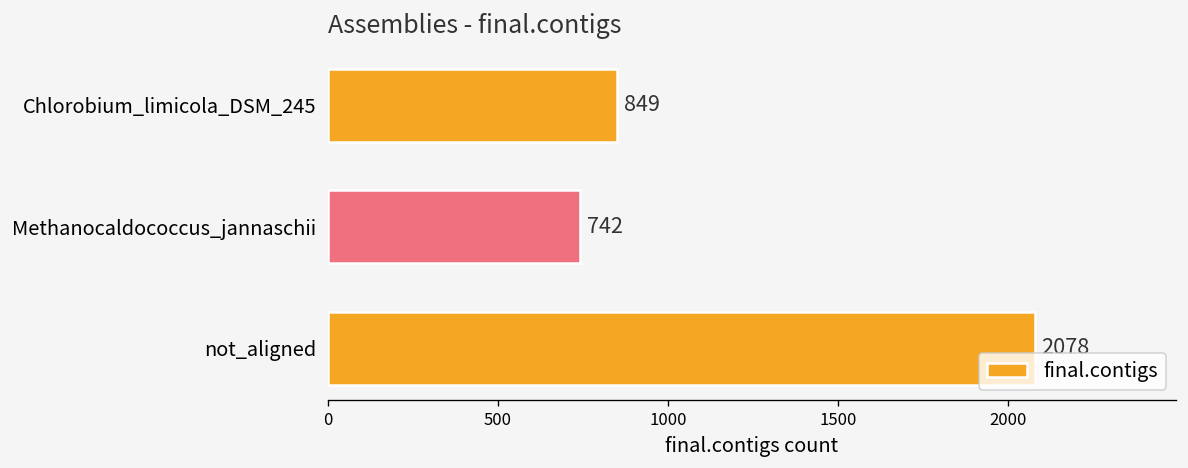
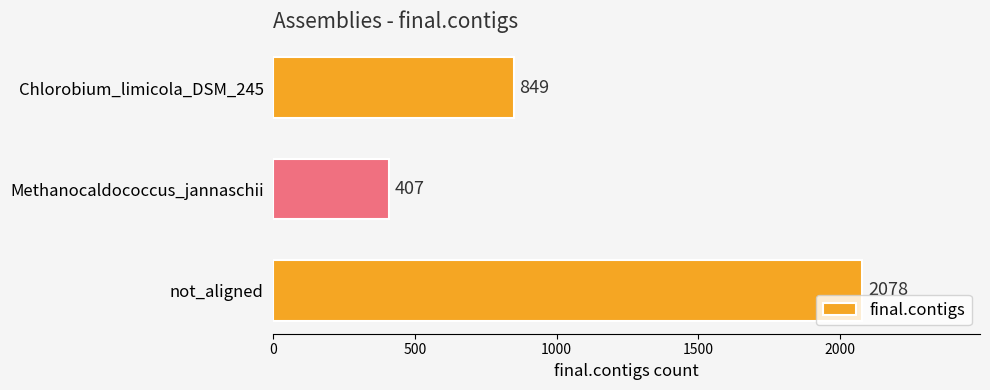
Methanocaldococcus_jannaschii: 742 -> 407
